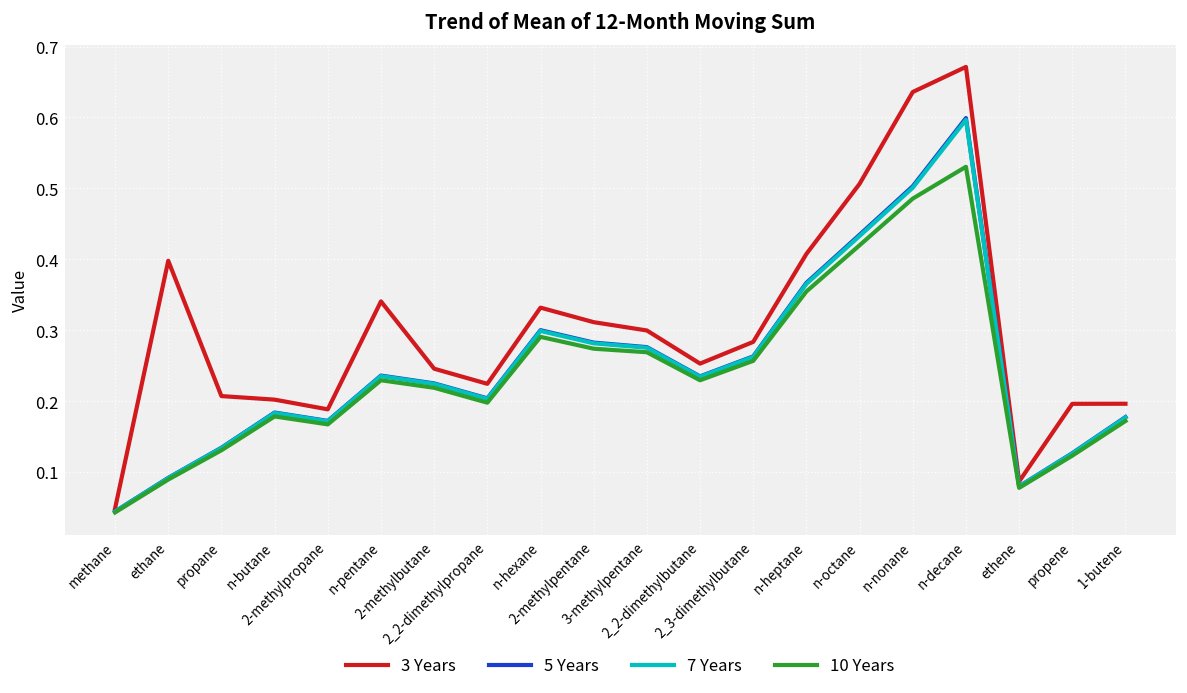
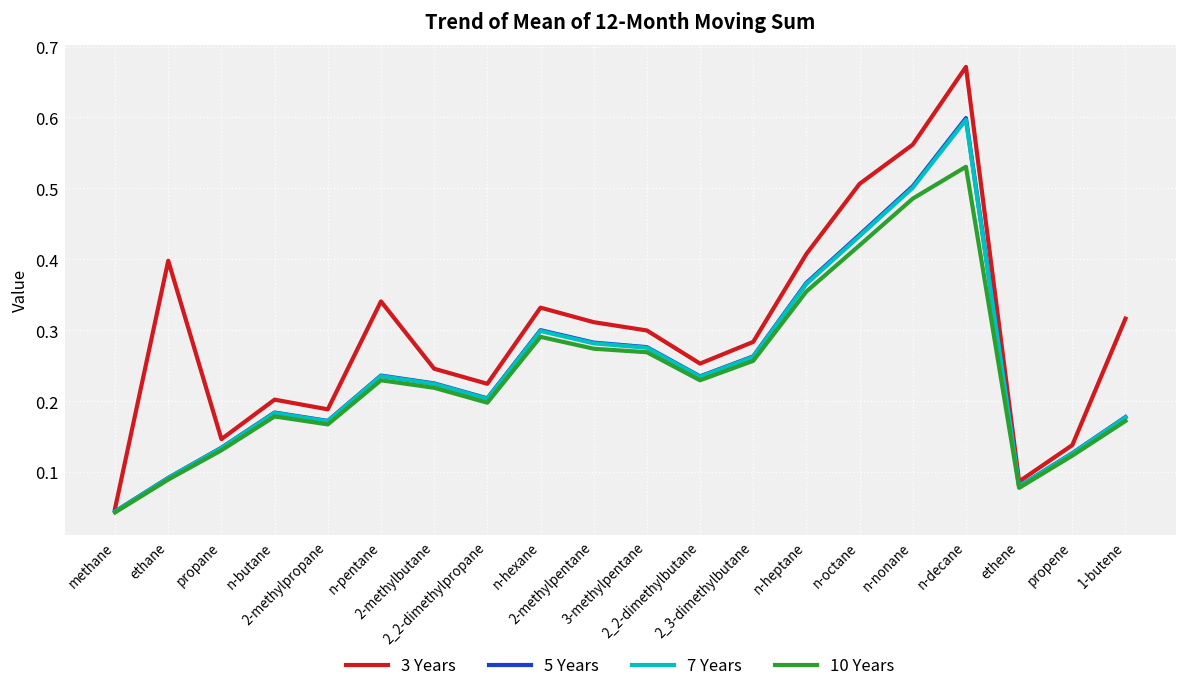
3 Years, propane: 0.21 -> 0.15
3 Years, n-nonane: 0.64 -> 0.56
3 Years, propene: 0.20 -> 0.14
3 Years, 1-butene: 0.20 -> 0.32
